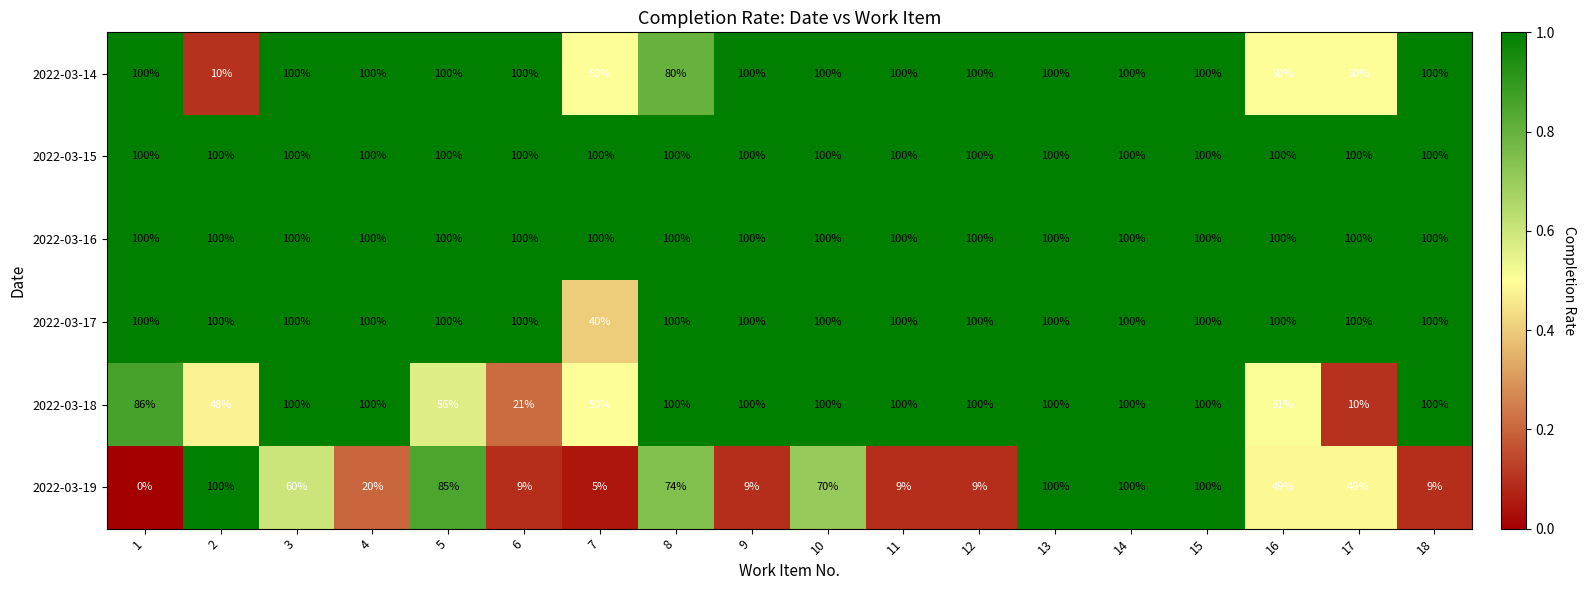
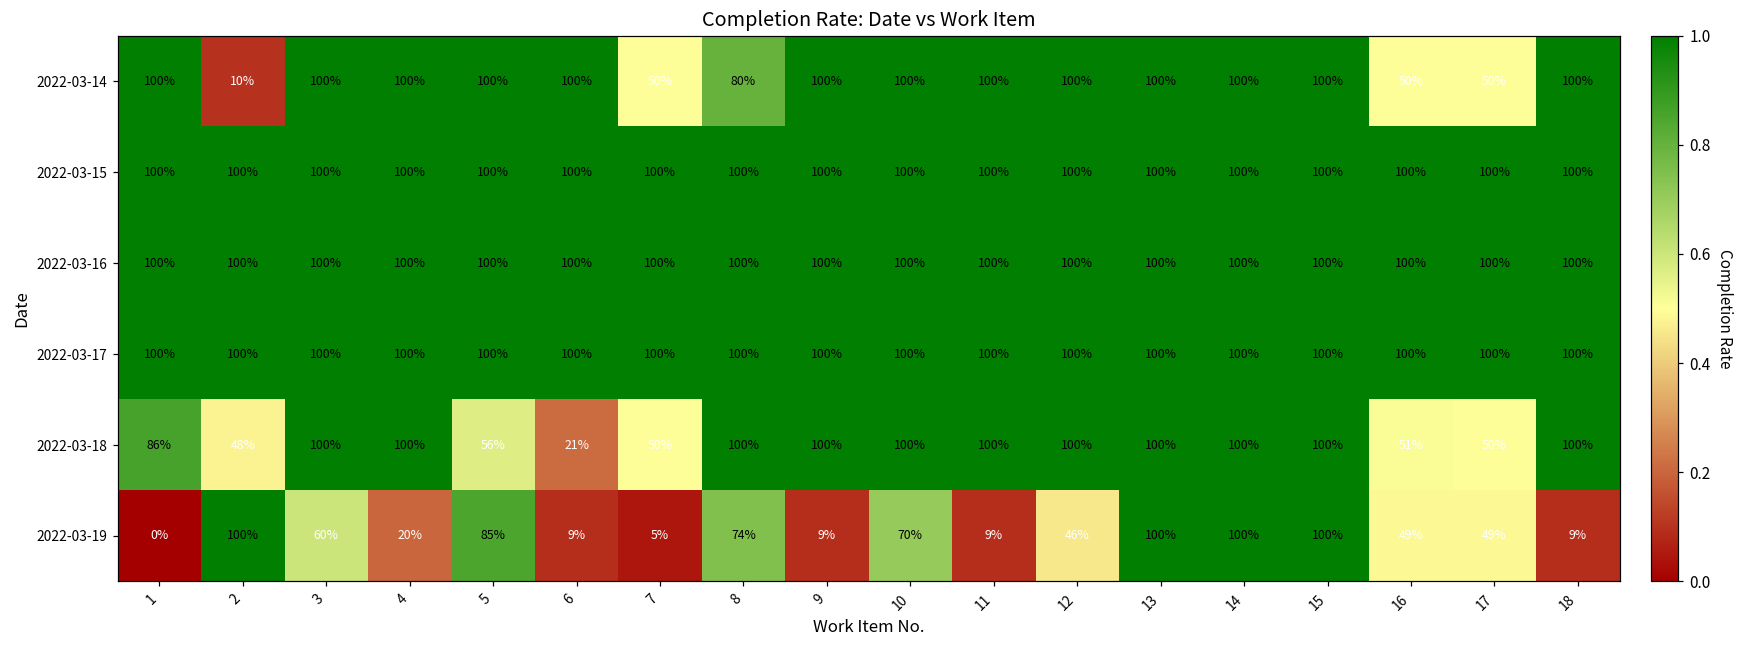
2022-03-17, 7: 40% -> 100%
2022-03-18, 17: 10% -> 50%
2022-03-19, 12: 9% -> 46%
